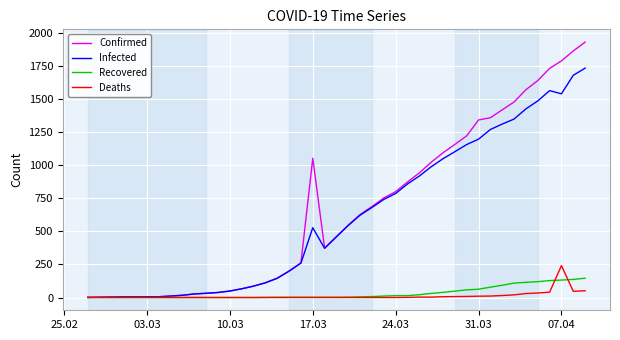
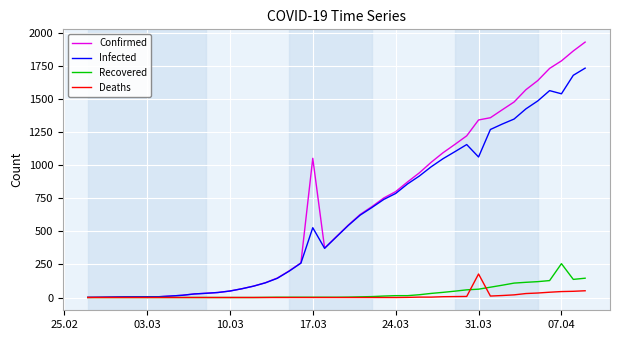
Infected, 31.03: 1200 -> 1060
Deaths, 31.03: 10 -> 180
Recovered, 07.04: 130 -> 260
Deaths, 07.04: 240 -> 50
